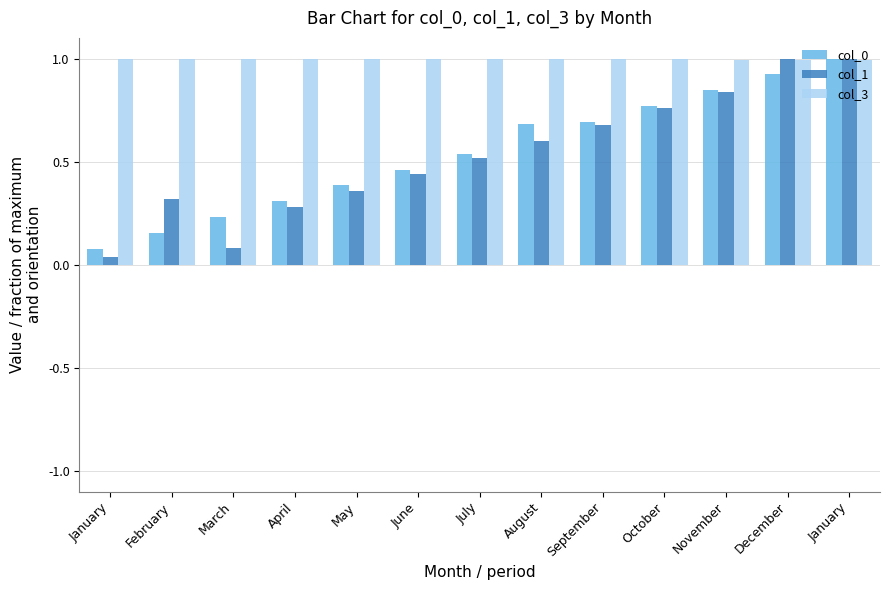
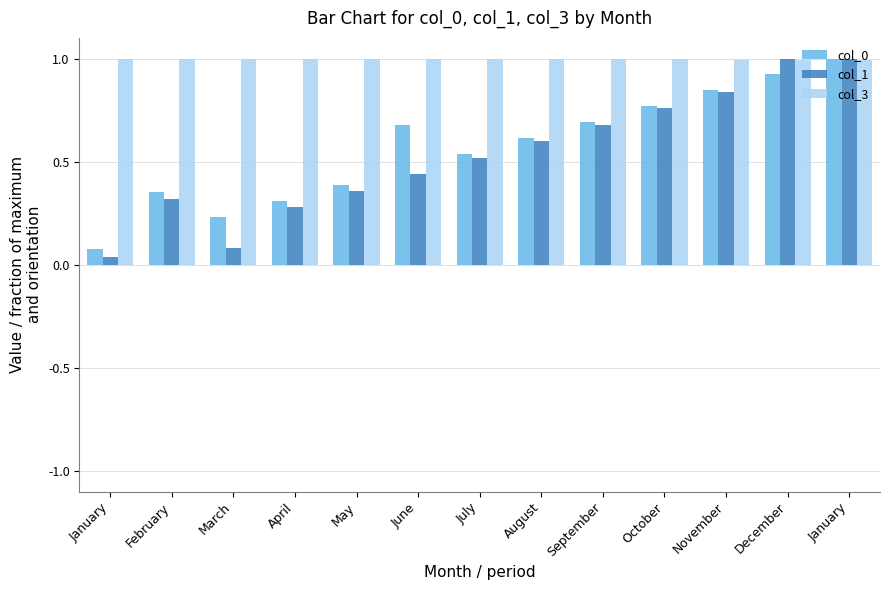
col_0, February: 0.15 -> 0.35
col_0, June: 0.46 -> 0.68
col_0, August: 0.68 -> 0.62
